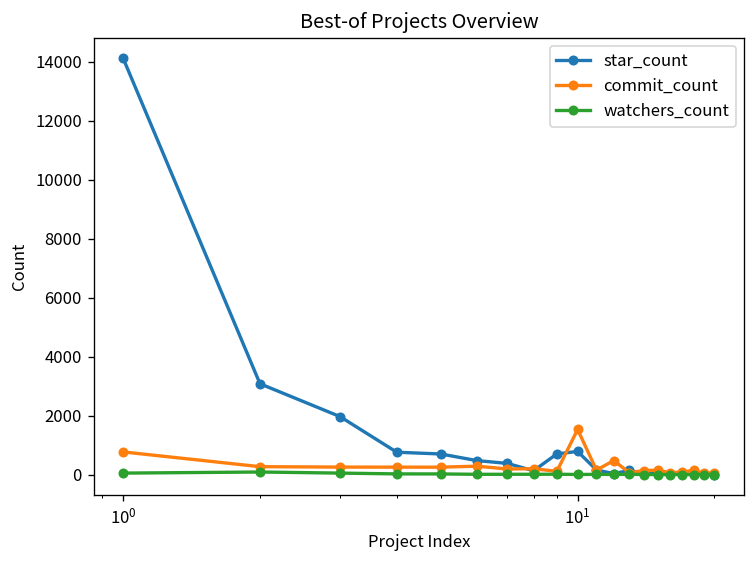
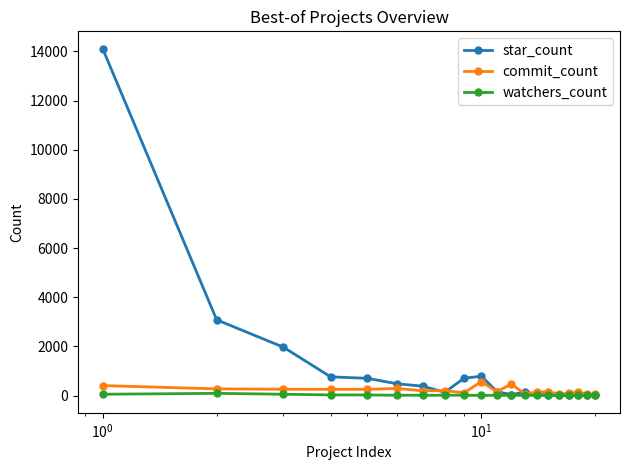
commit_count, 10^0: 800 -> 400
commit_count, 10^1: 1500 -> 600
